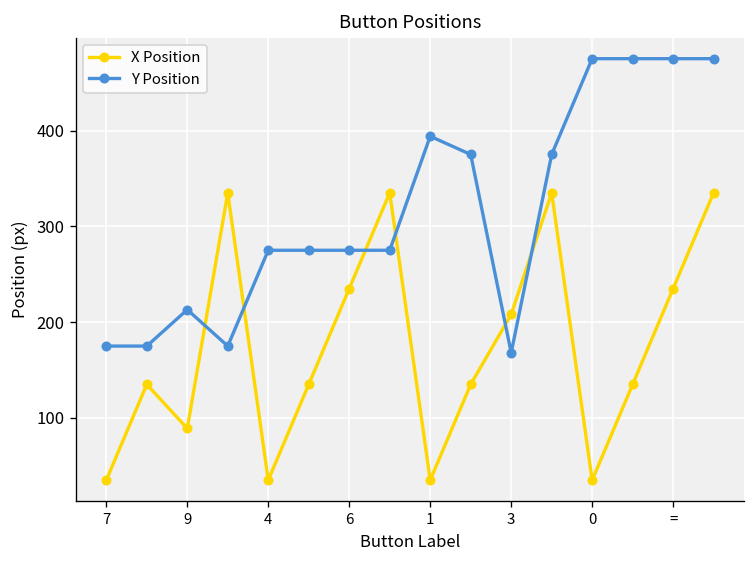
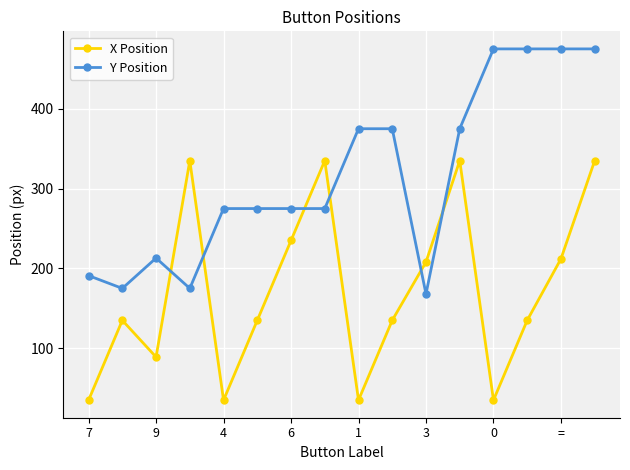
Y Position, 7: 180 -> 190
Y Position, 1: 390 -> 380
X Position, =: 240 -> 210
